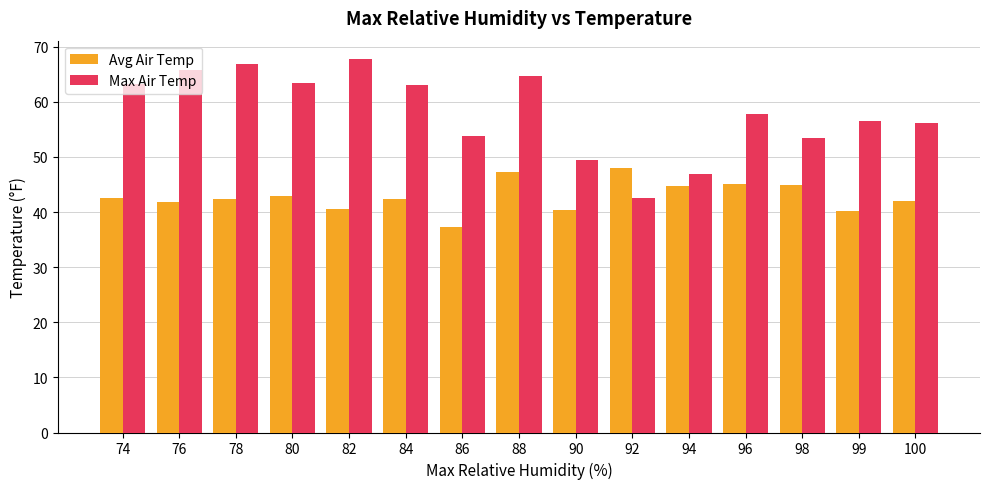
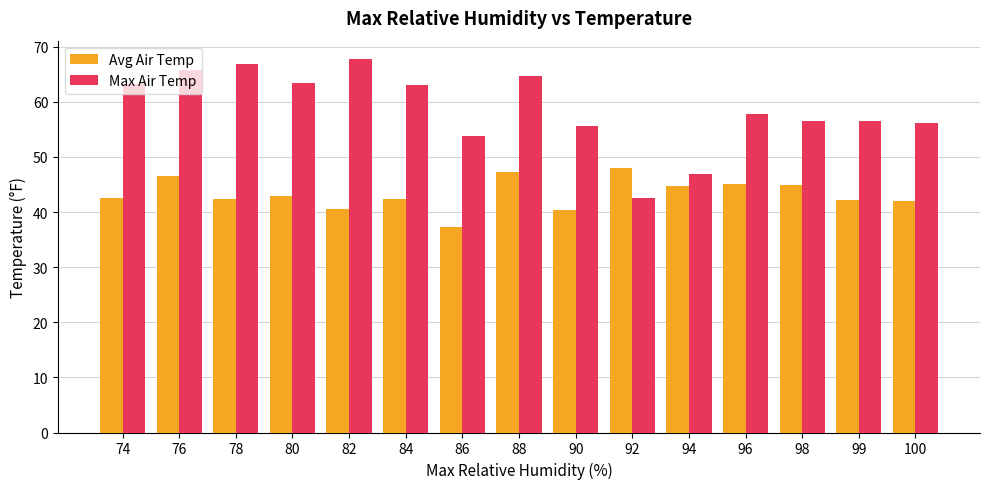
Avg Air Temp, 76: 42 -> 47
Max Air Temp, 90: 50 -> 56
Max Air Temp, 98: 54 -> 57
Avg Air Temp, 99: 40 -> 42
